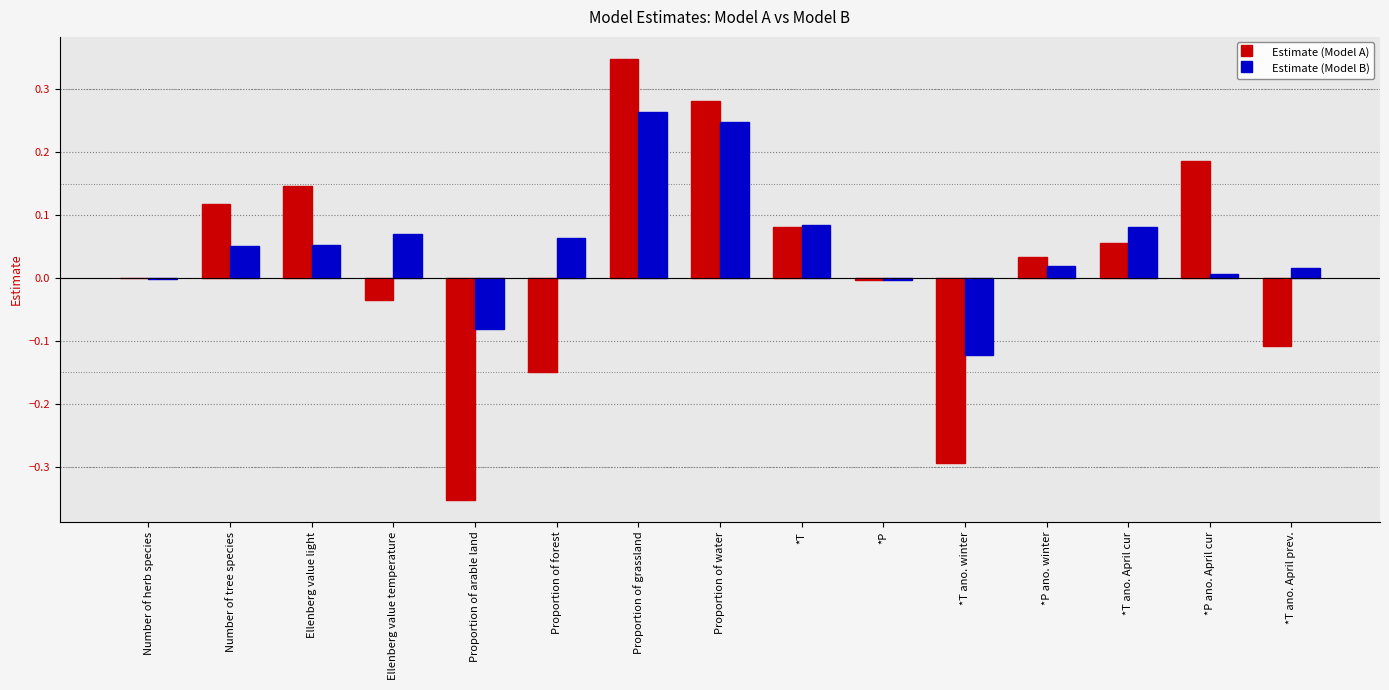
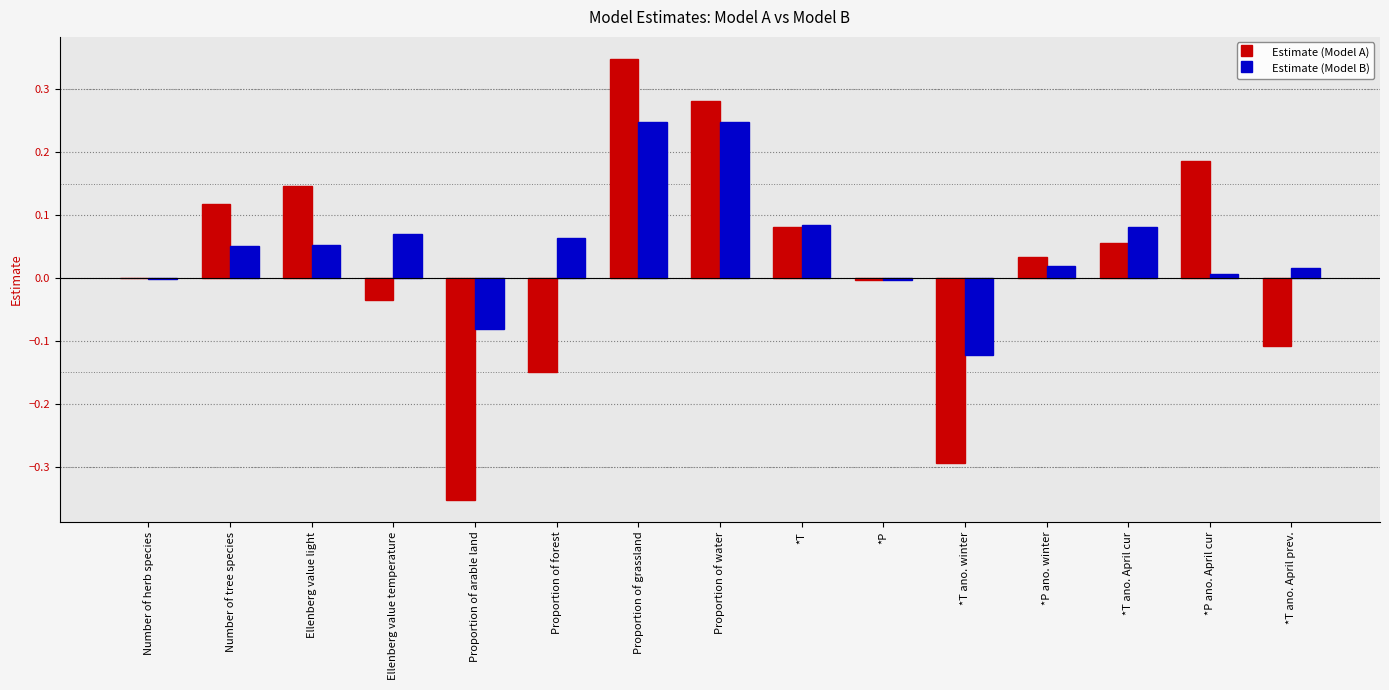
Estimate (Model B), Proportion of grassland: 0.26 -> 0.25
